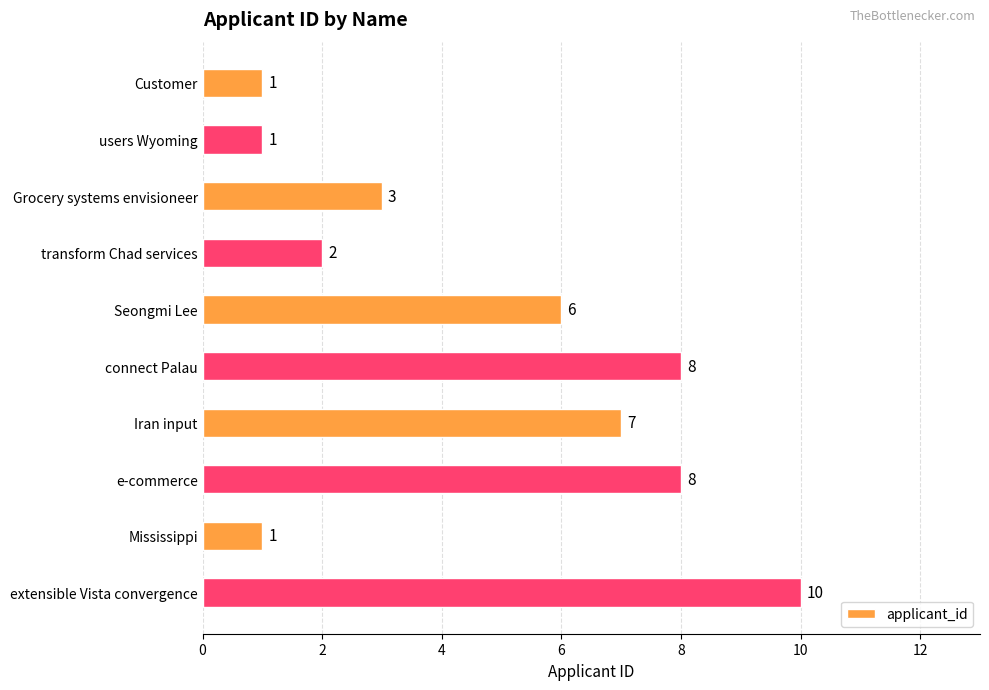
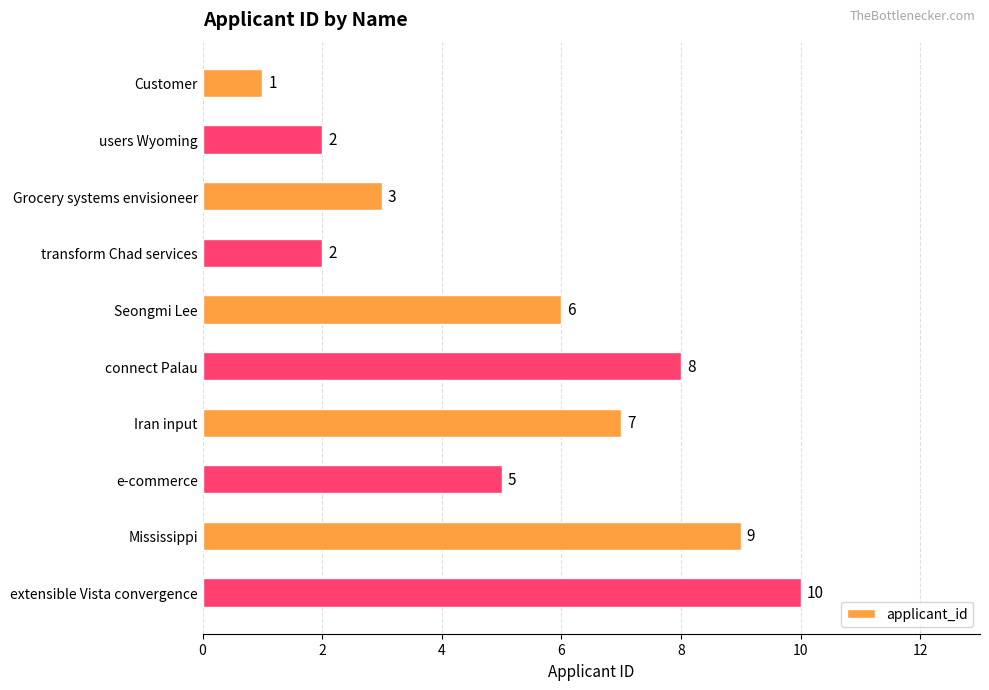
users Wyoming: 1 -> 2
e-commerce: 8 -> 5
Mississippi: 1 -> 9
